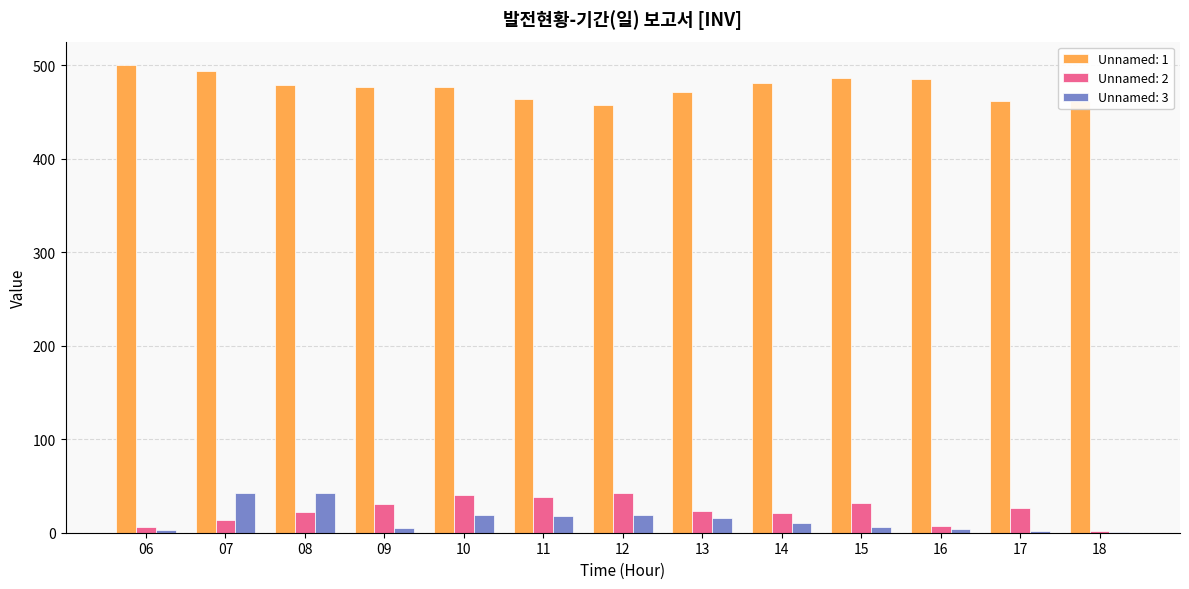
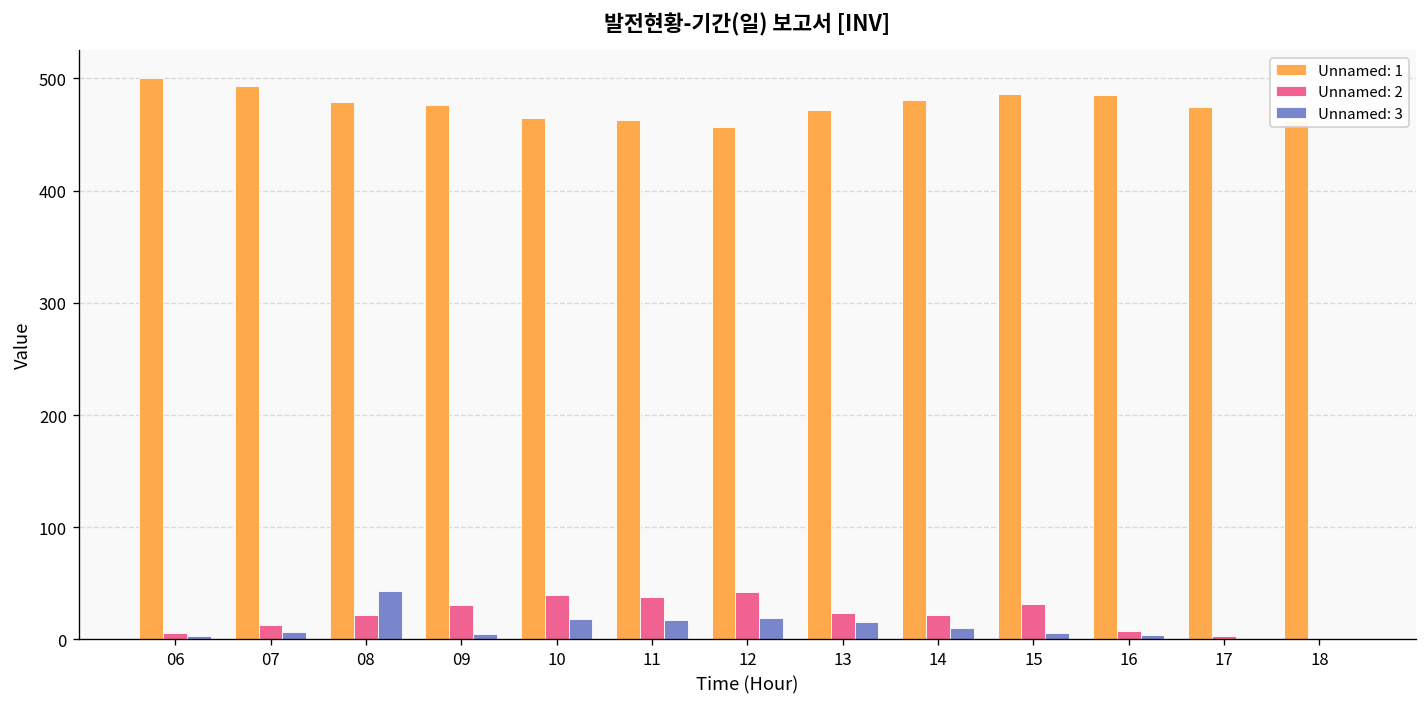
Unnamed: 3, 07: 40 -> 10
Unnamed: 1, 10: 480 -> 470
Unnamed: 1, 17: 460 -> 470
Unnamed: 2, 17: 30 -> 0
